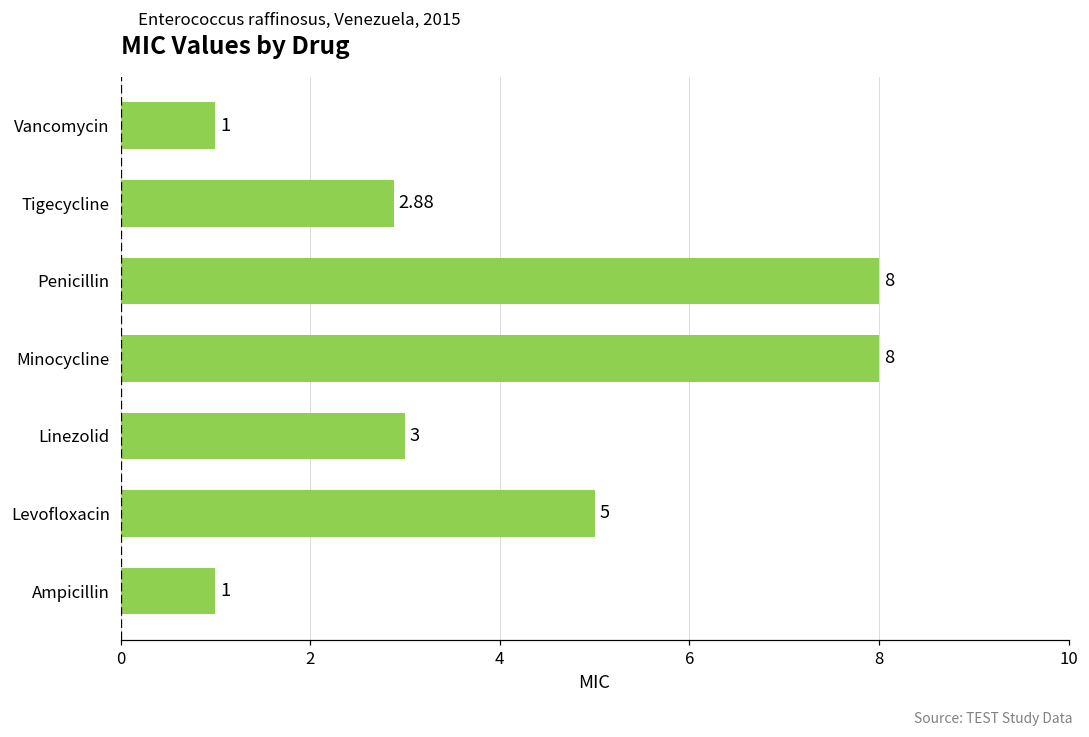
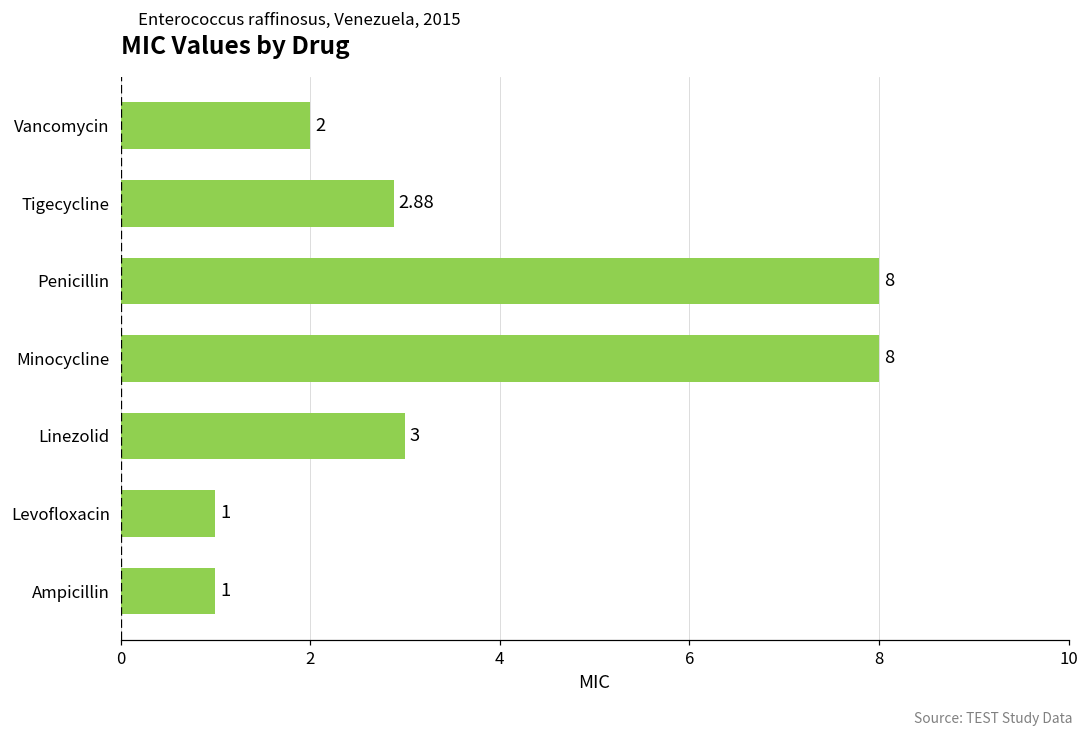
Vancomycin: 1 -> 2
Levofloxacin: 5 -> 1
